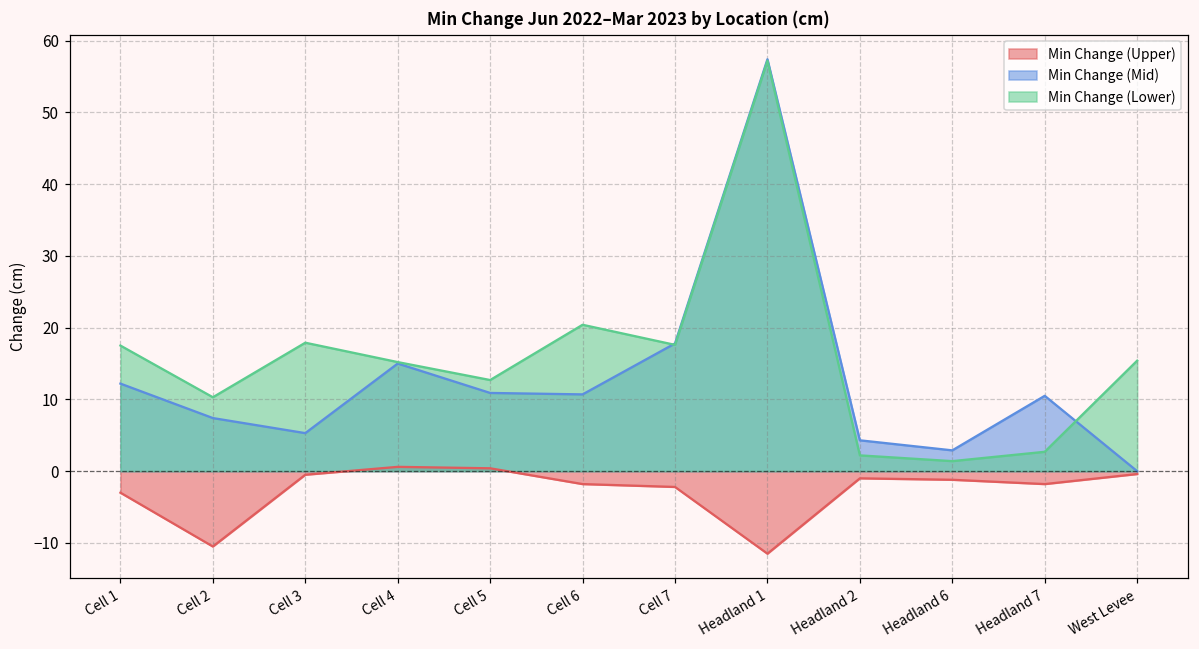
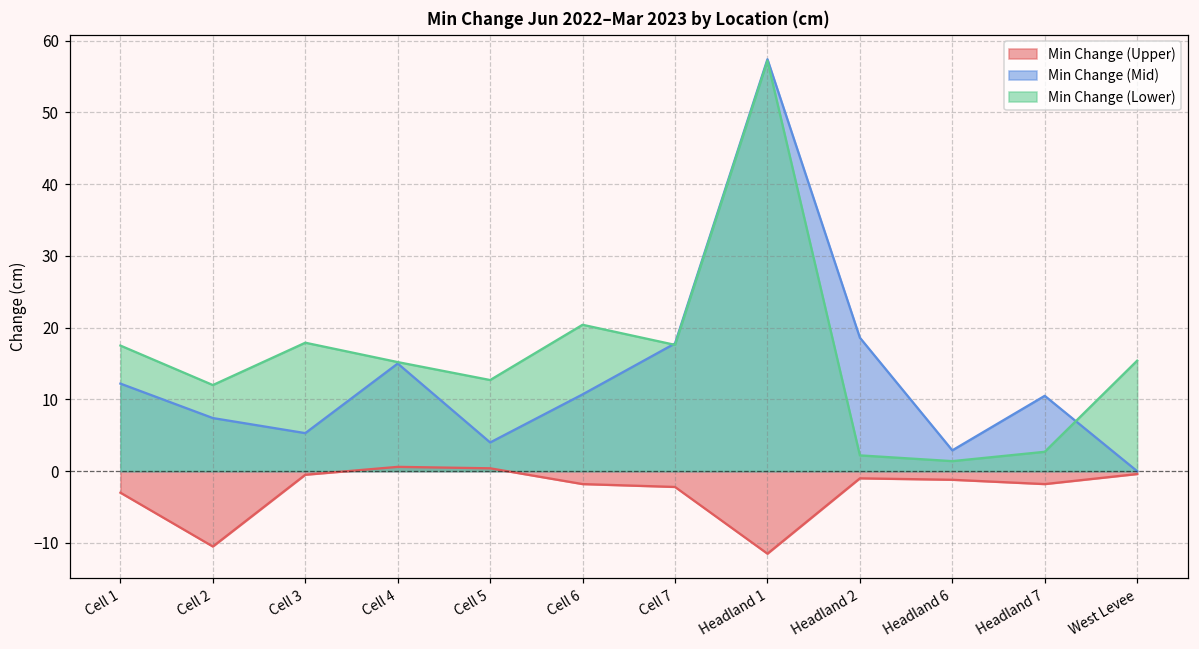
Min Change (Lower), Cell 2: 10 -> 12
Min Change (Mid), Cell 5: 11 -> 4
Min Change (Mid), Headland 2: 4 -> 19
